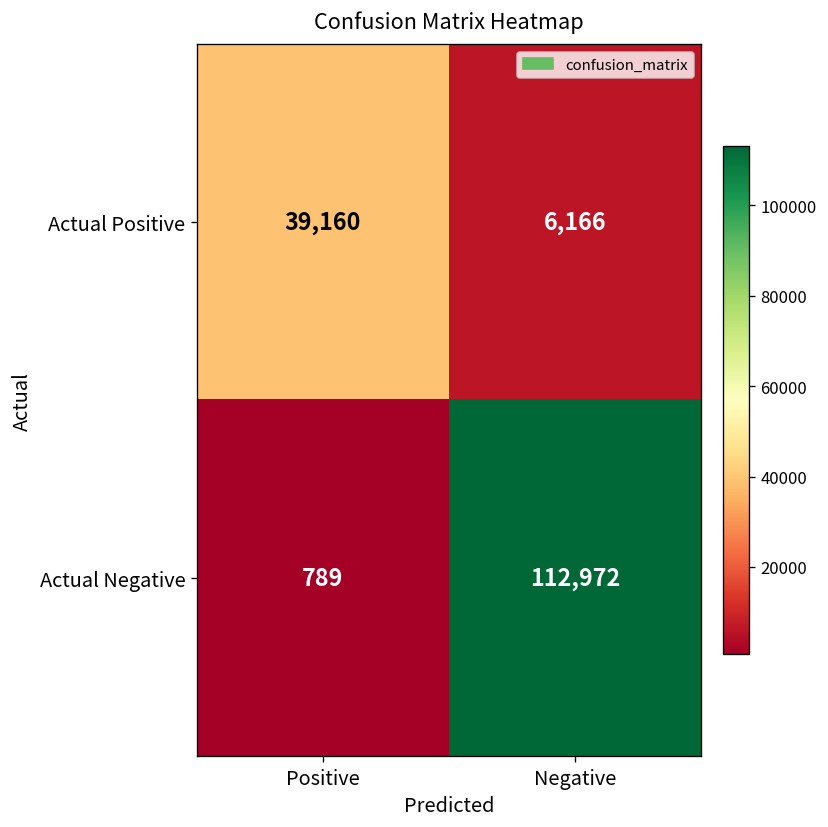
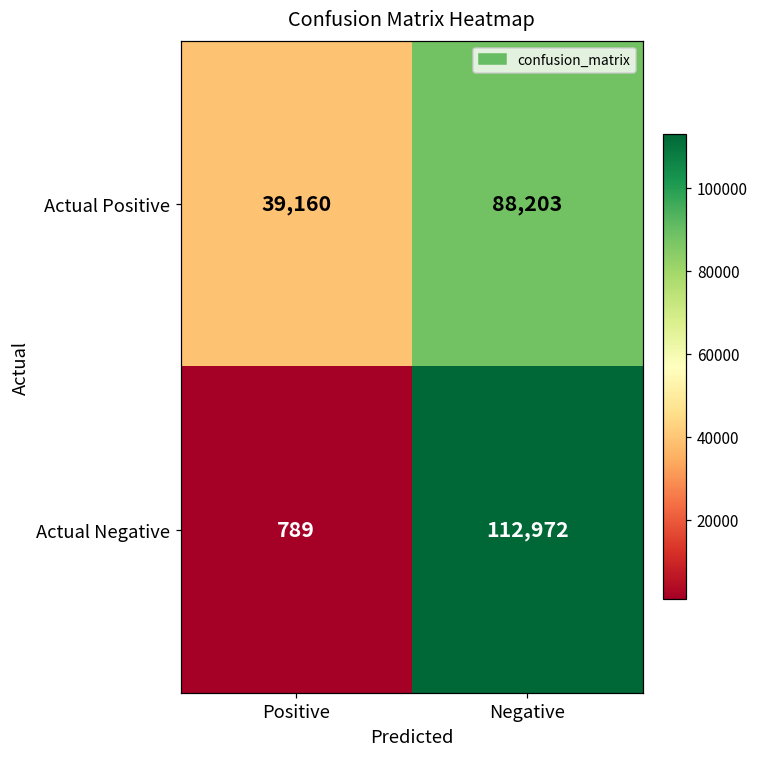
Actual Positive, Negative: 6,166 -> 88,203
